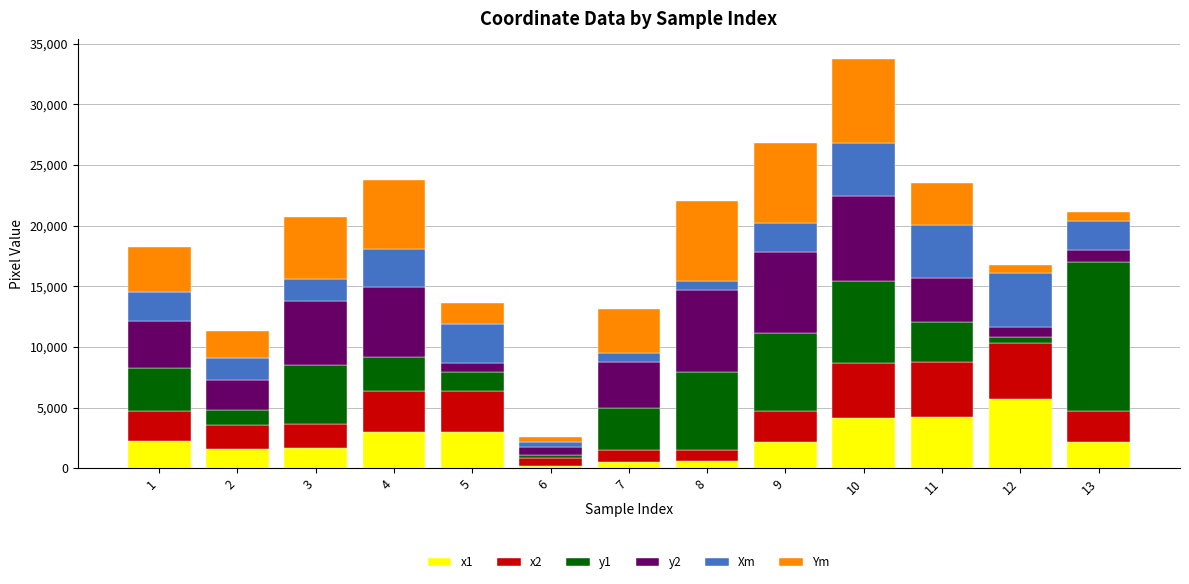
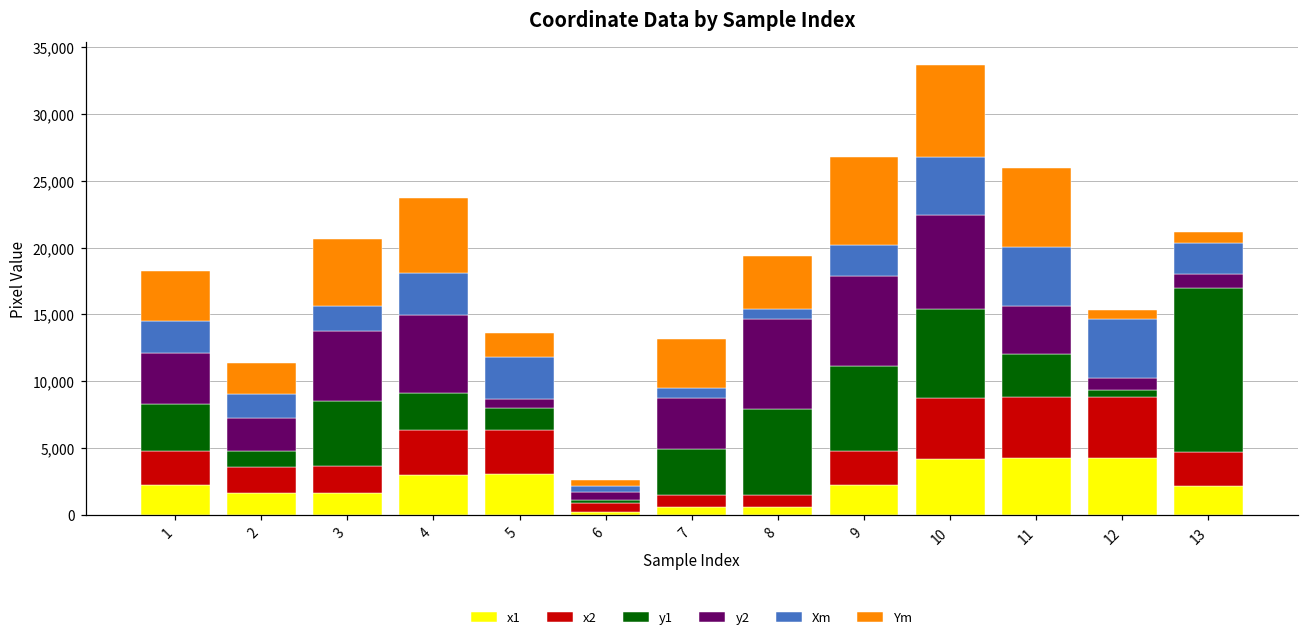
Ym, 8: 6,600 -> 4,000
Ym, 11: 3,400 -> 5,900
x1, 12: 5,700 -> 4,200
